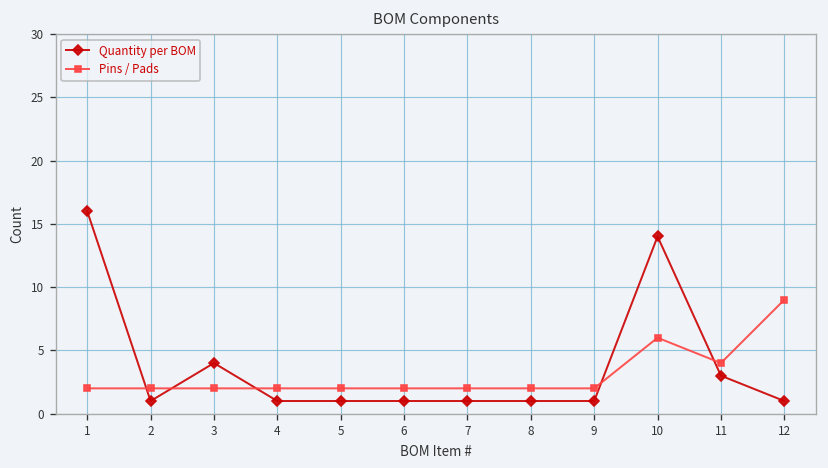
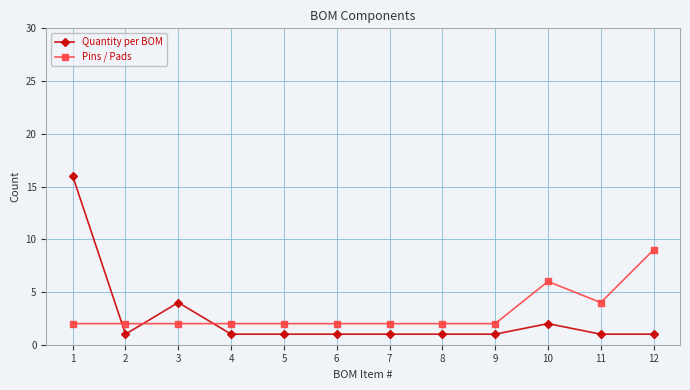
Quantity per BOM, 10: 14 -> 2
Quantity per BOM, 11: 3 -> 1
